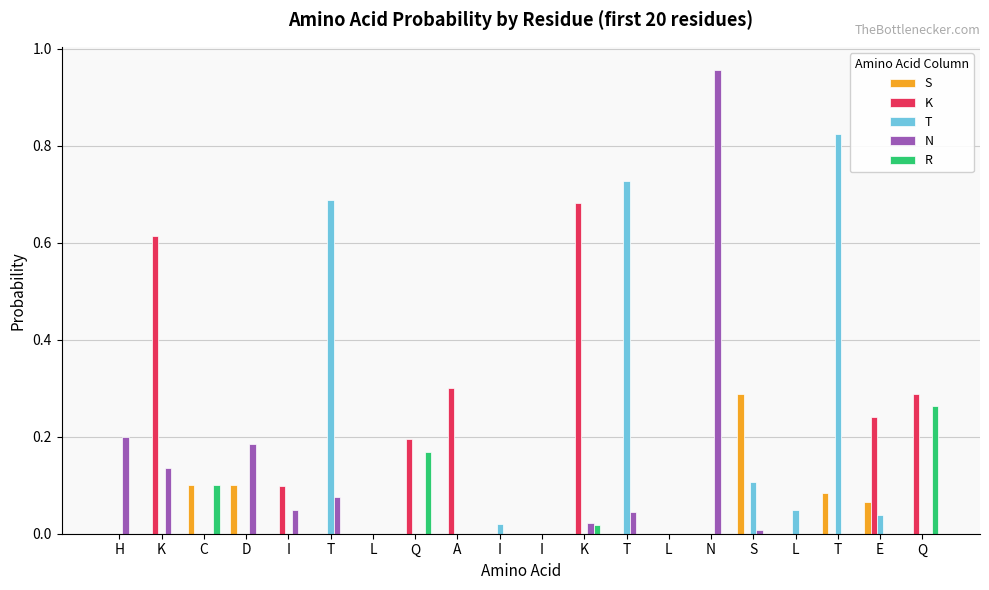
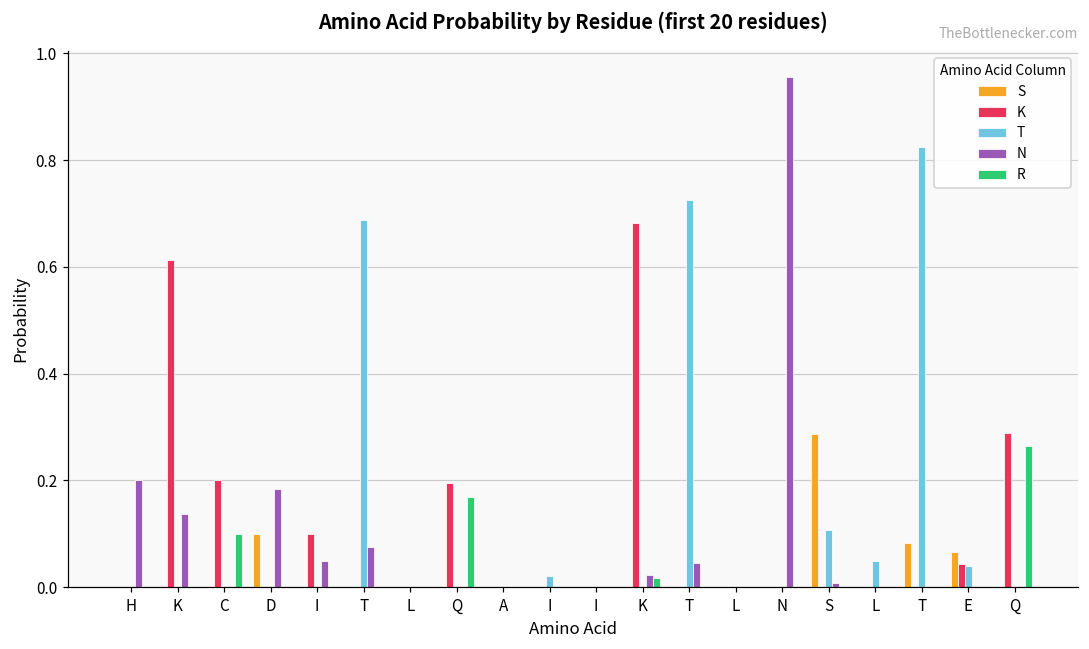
S, C: 0.1 -> 0.0
K, C: 0.0 -> 0.2
K, A: 0.3 -> 0.0
K, E: 0.24 -> 0.04
